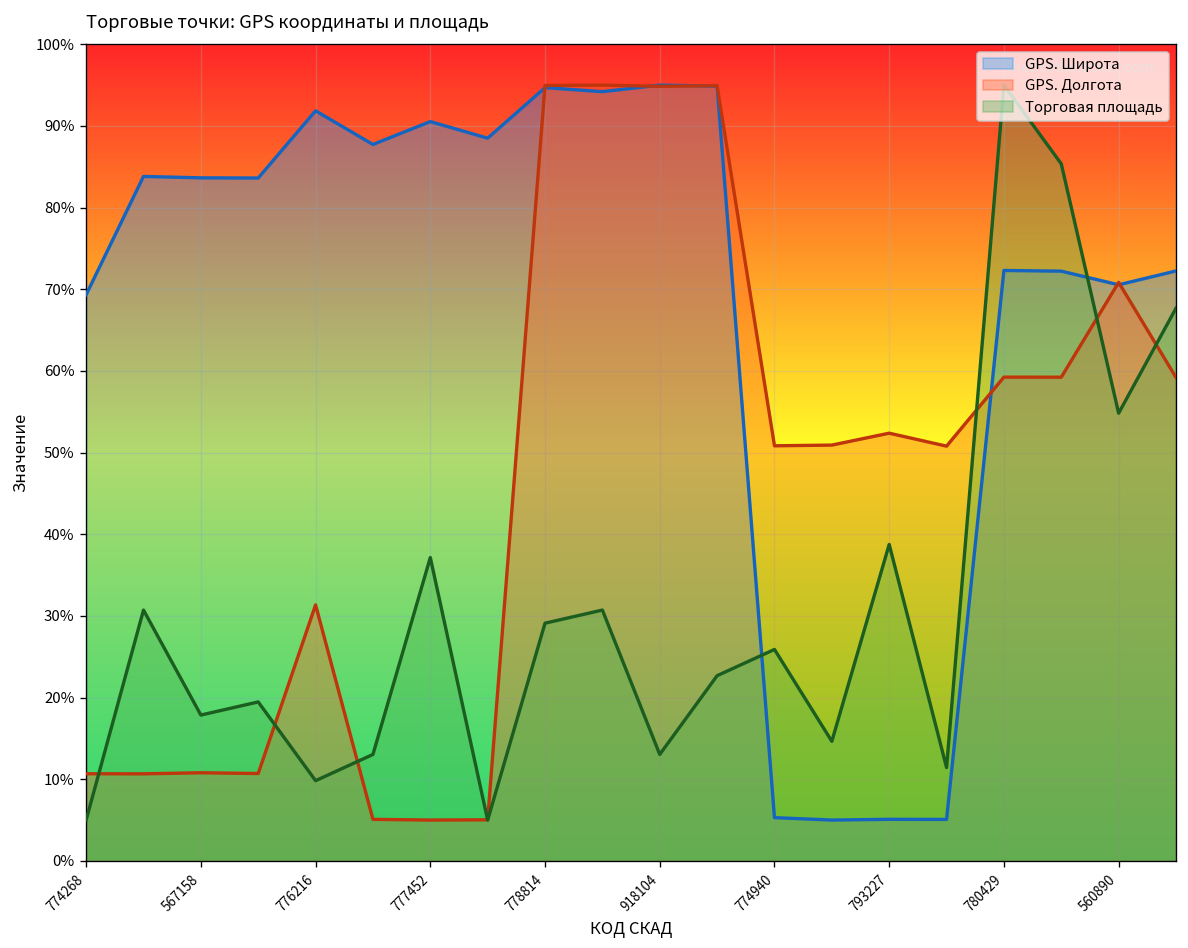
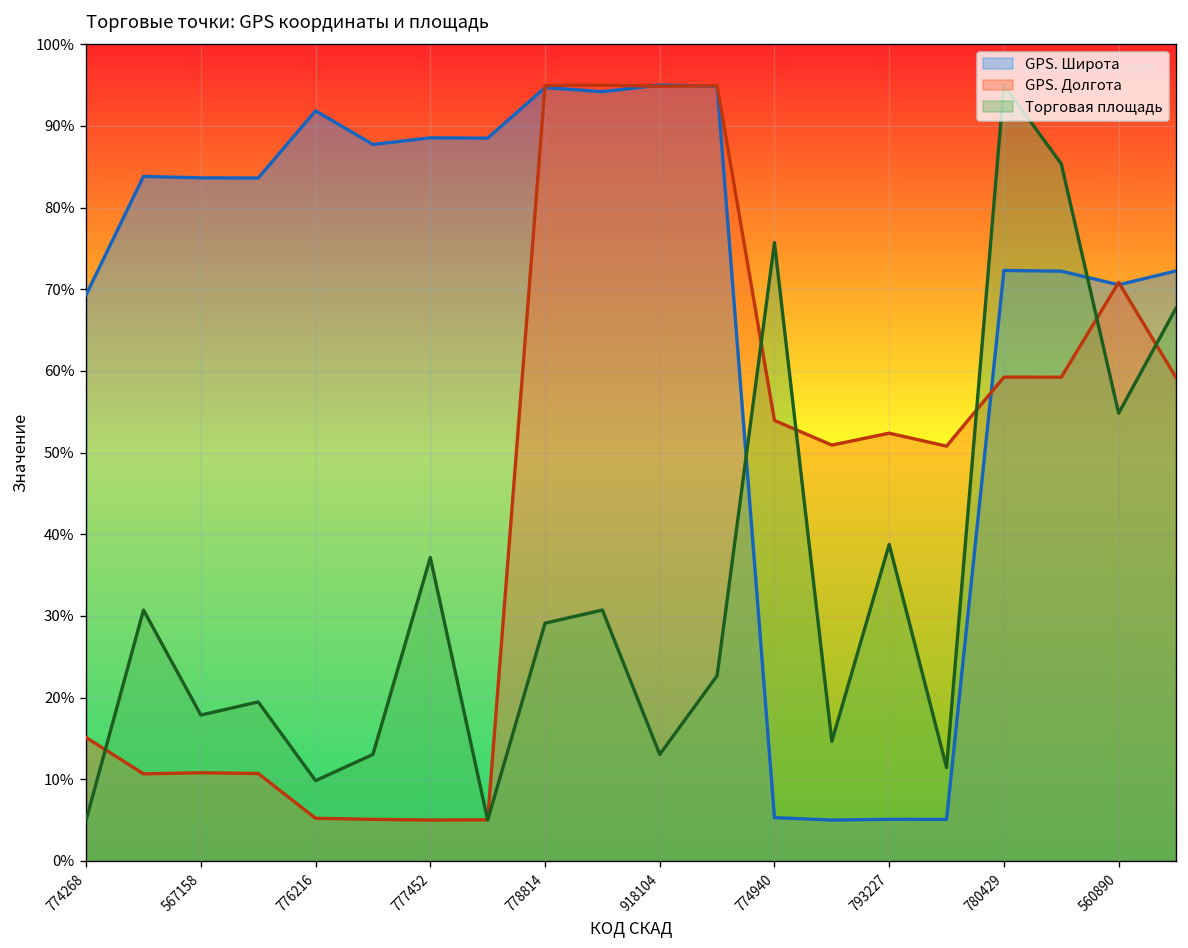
GPS. Долгота, 774268: 11% -> 15%
GPS. Долгота, 776216: 31% -> 5%
GPS. Широта, 777452: 91% -> 89%
GPS. Долгота, 774940: 51% -> 54%
Торговая площадь, 774940: 26% -> 76%
